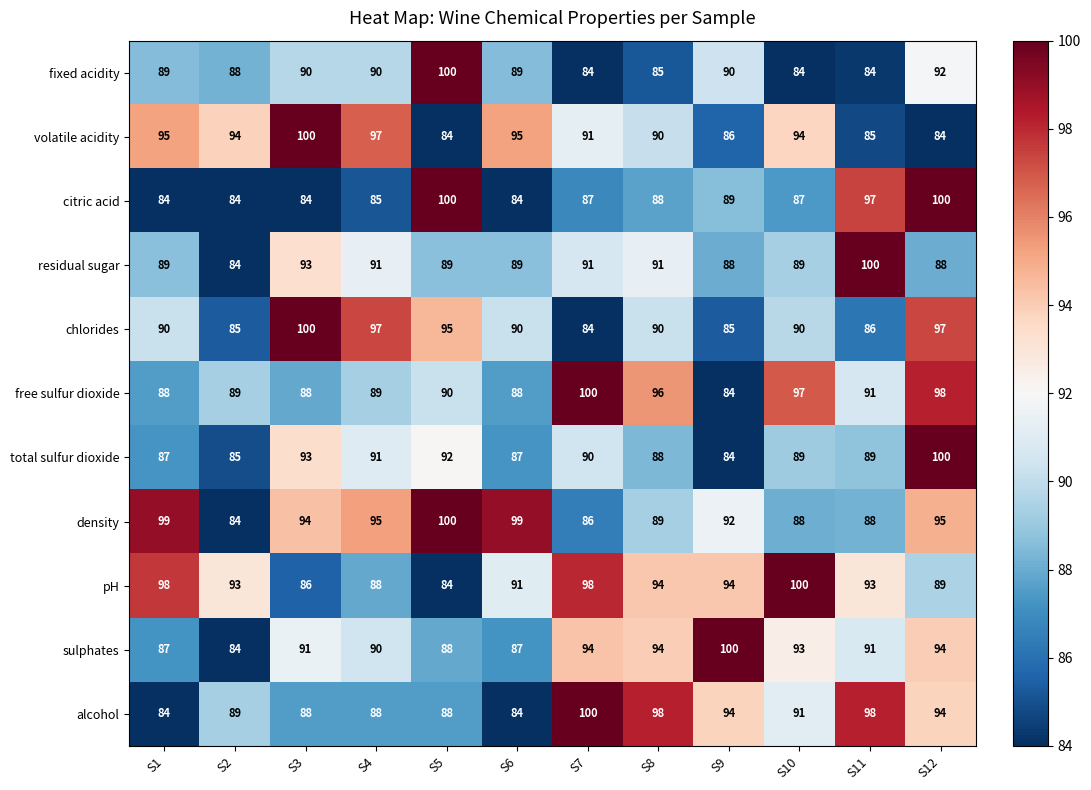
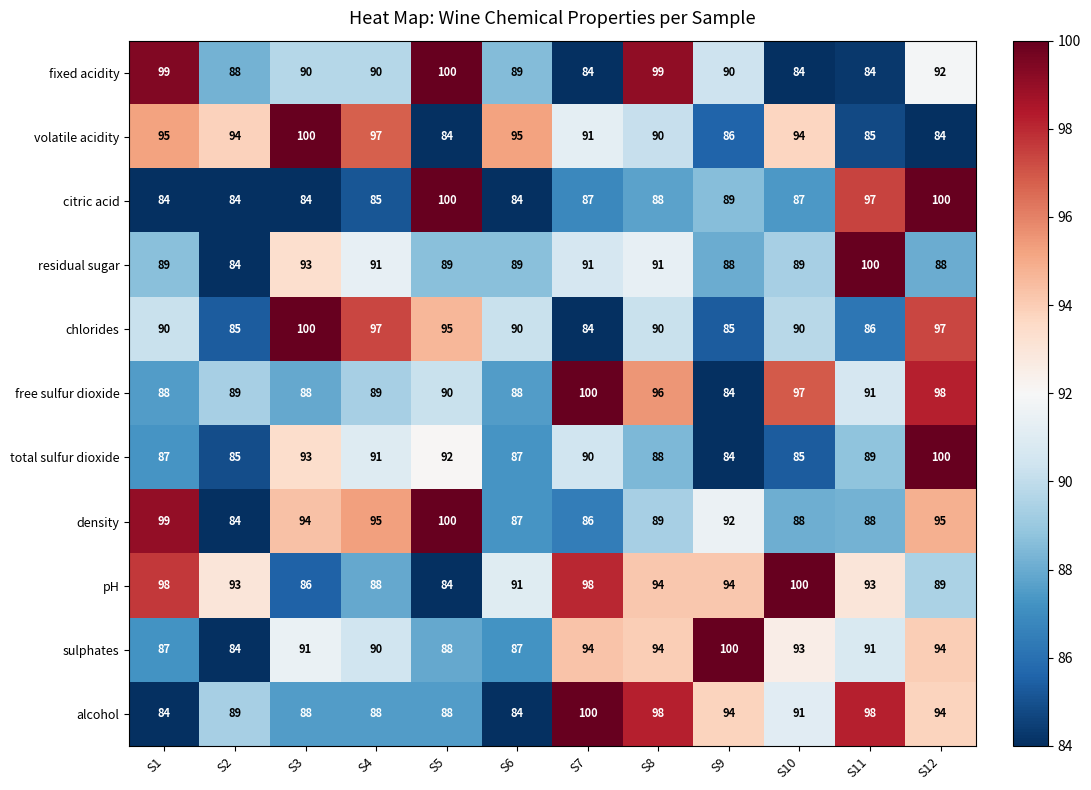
fixed acidity, S1: 89 -> 99
fixed acidity, S8: 85 -> 99
total sulfur dioxide, S10: 89 -> 85
density, S6: 99 -> 87
